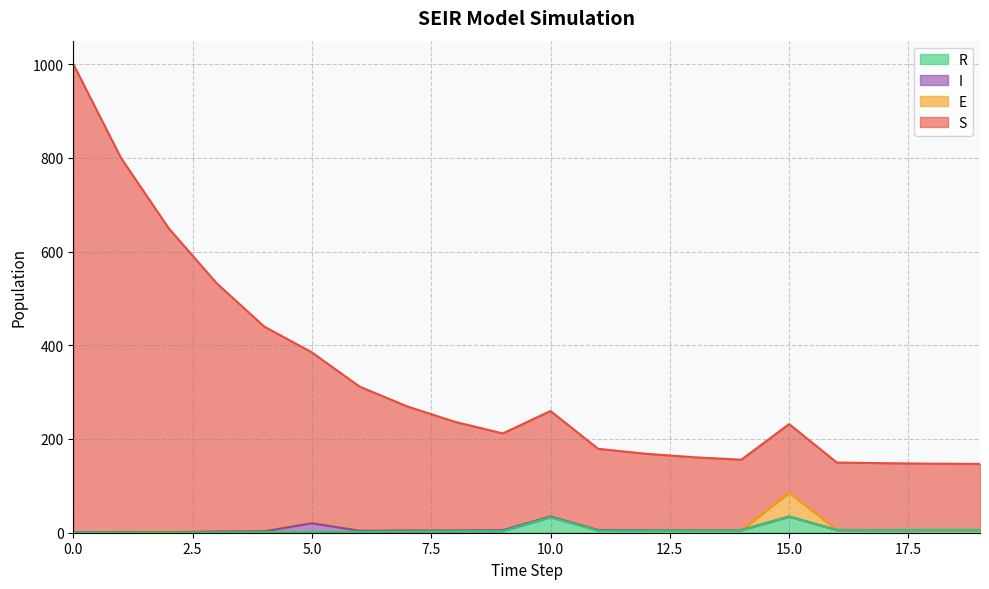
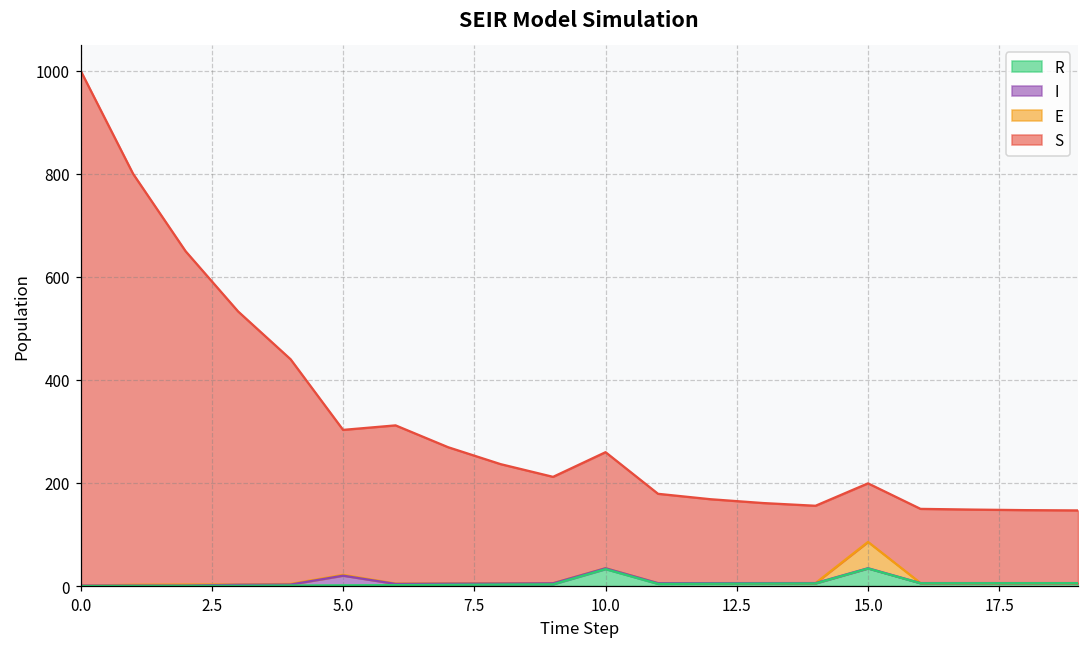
S, 5.0: 360 -> 280
S, 15.0: 150 -> 110
